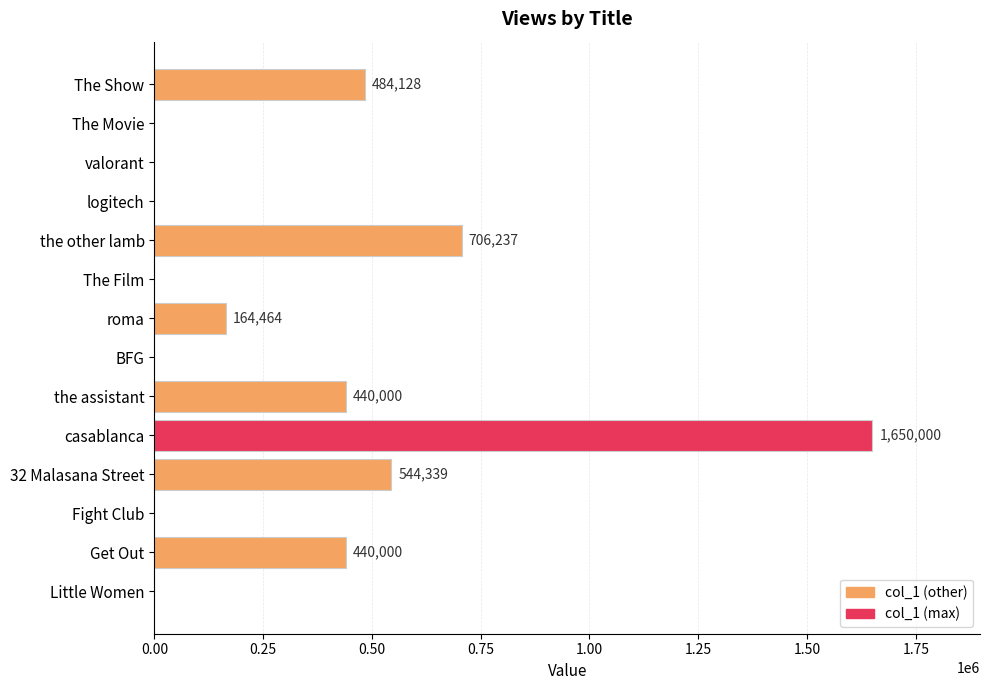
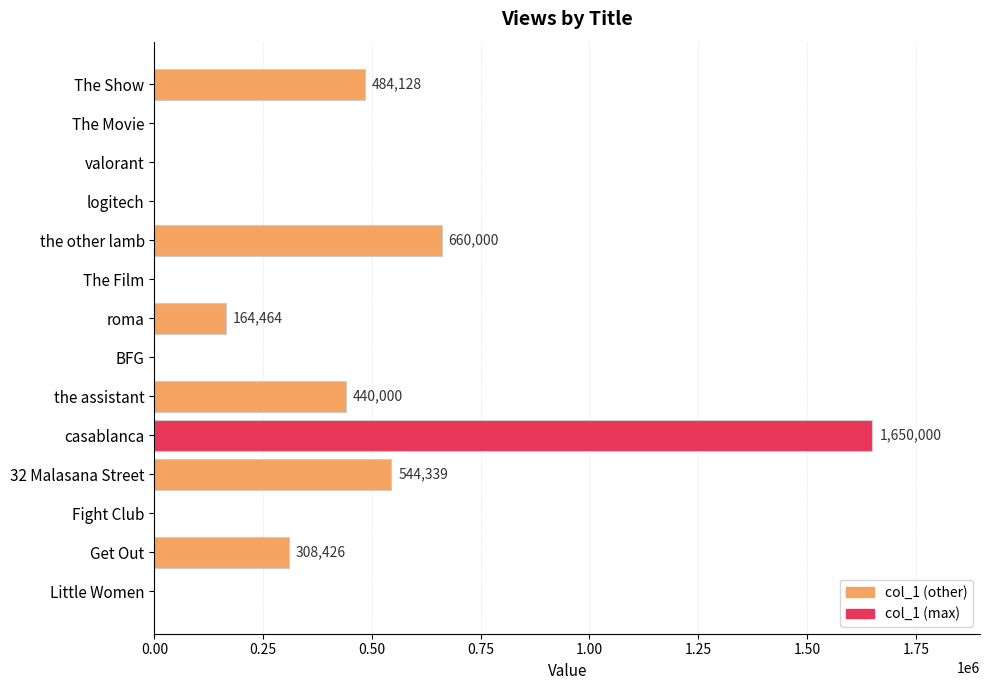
the other lamb: 706,237 -> 660,000
Get Out: 440,000 -> 308,426
